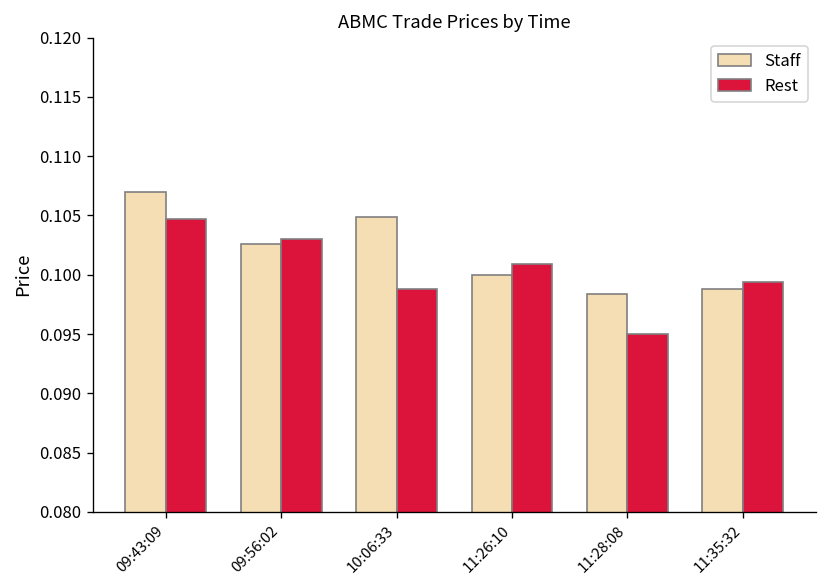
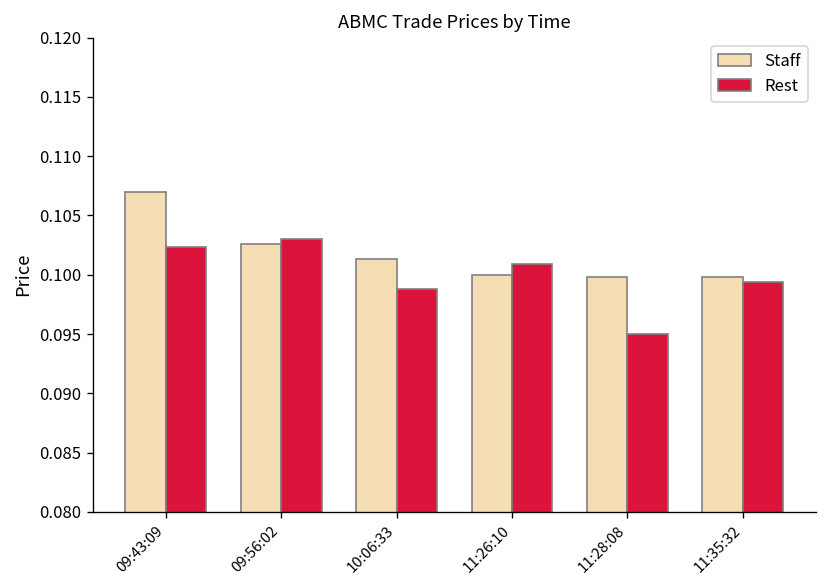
Rest, 09:43:09: 0.105 -> 0.102
Staff, 10:06:33: 0.105 -> 0.101
Staff, 11:28:08: 0.098 -> 0.100
Staff, 11:35:32: 0.099 -> 0.100
